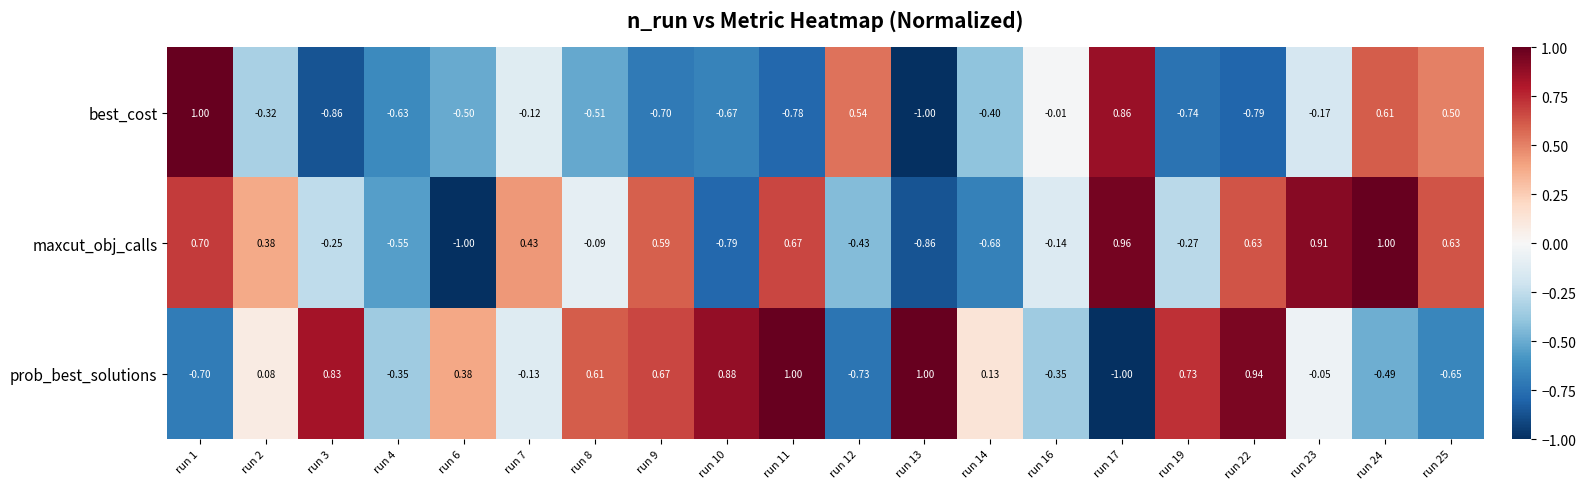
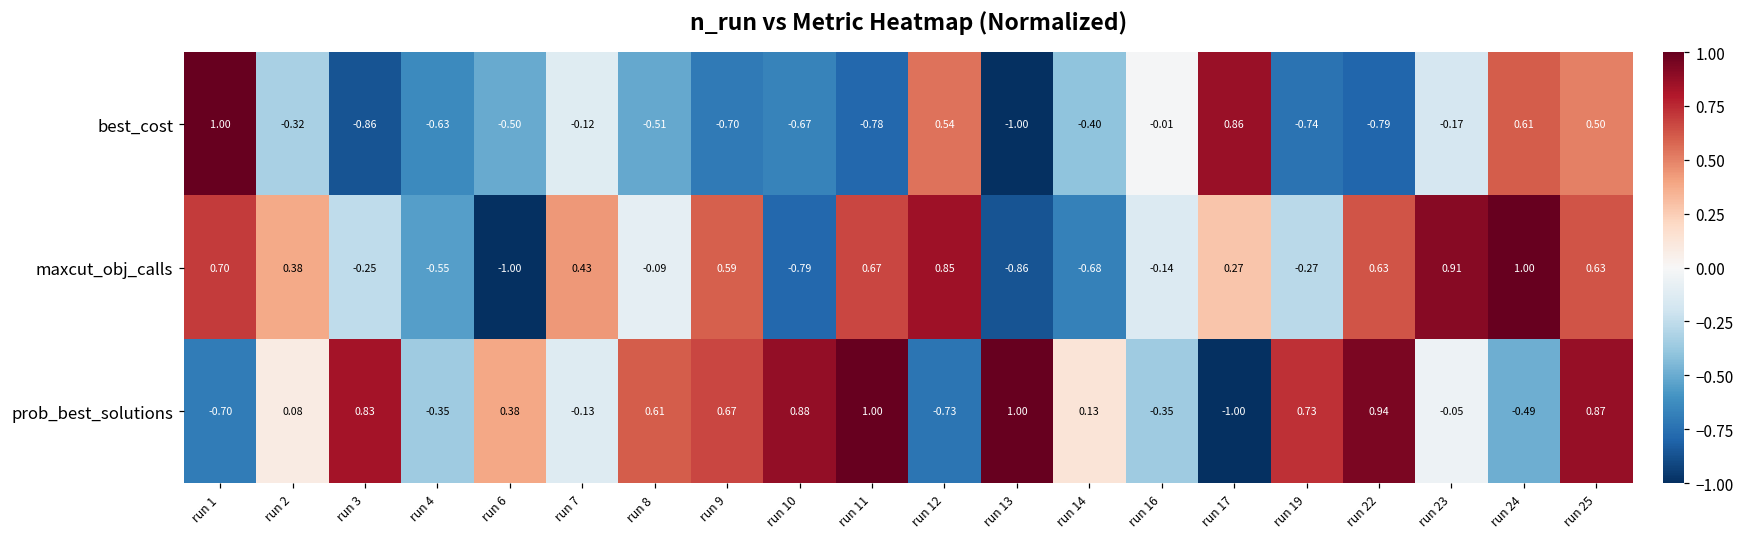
maxcut_obj_calls, run 12: -0.43 -> 0.85
maxcut_obj_calls, run 17: 0.96 -> 0.27
prob_best_solutions, run 25: -0.65 -> 0.87
